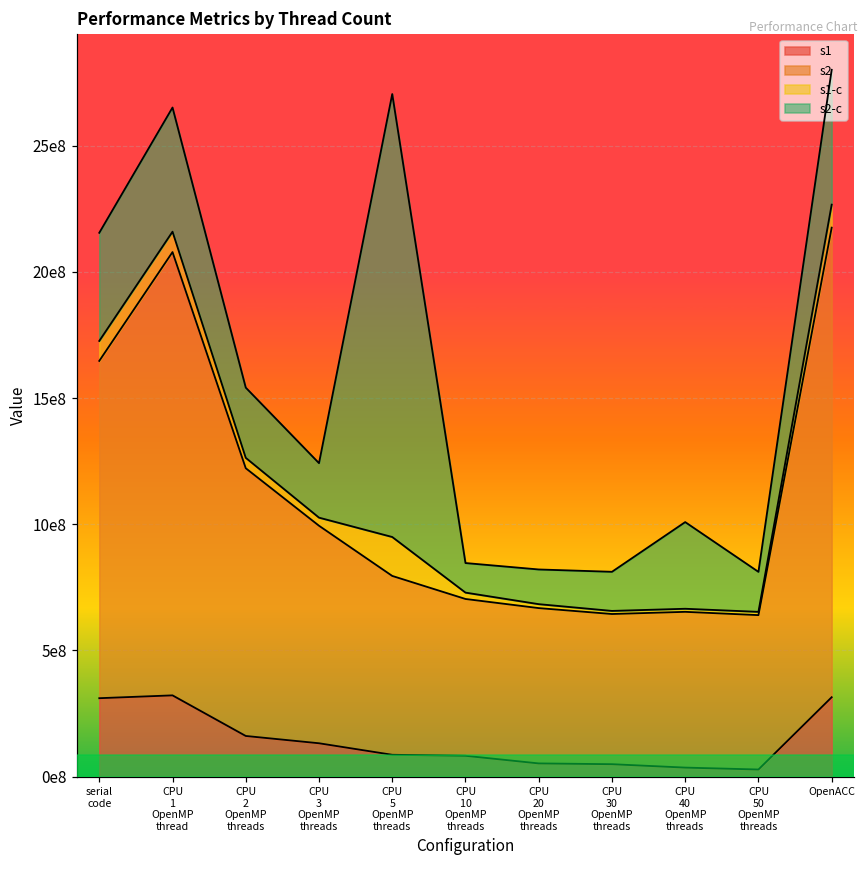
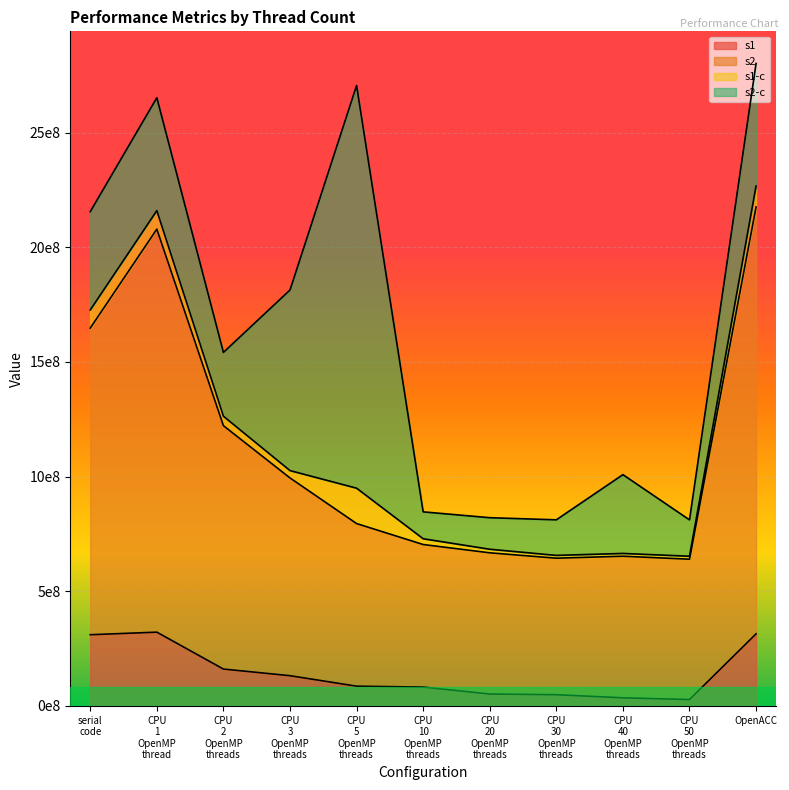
s2-c, CPU 3 OpenMP threads: 220000000 -> 790000000
